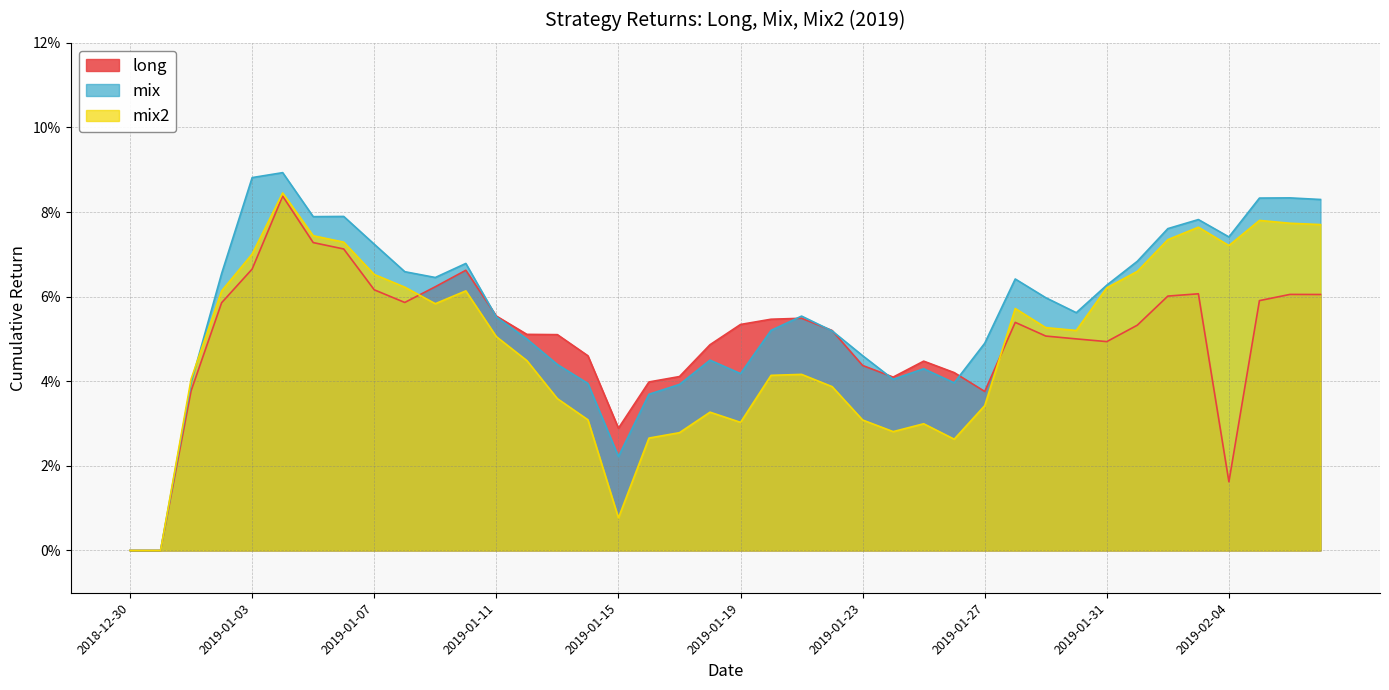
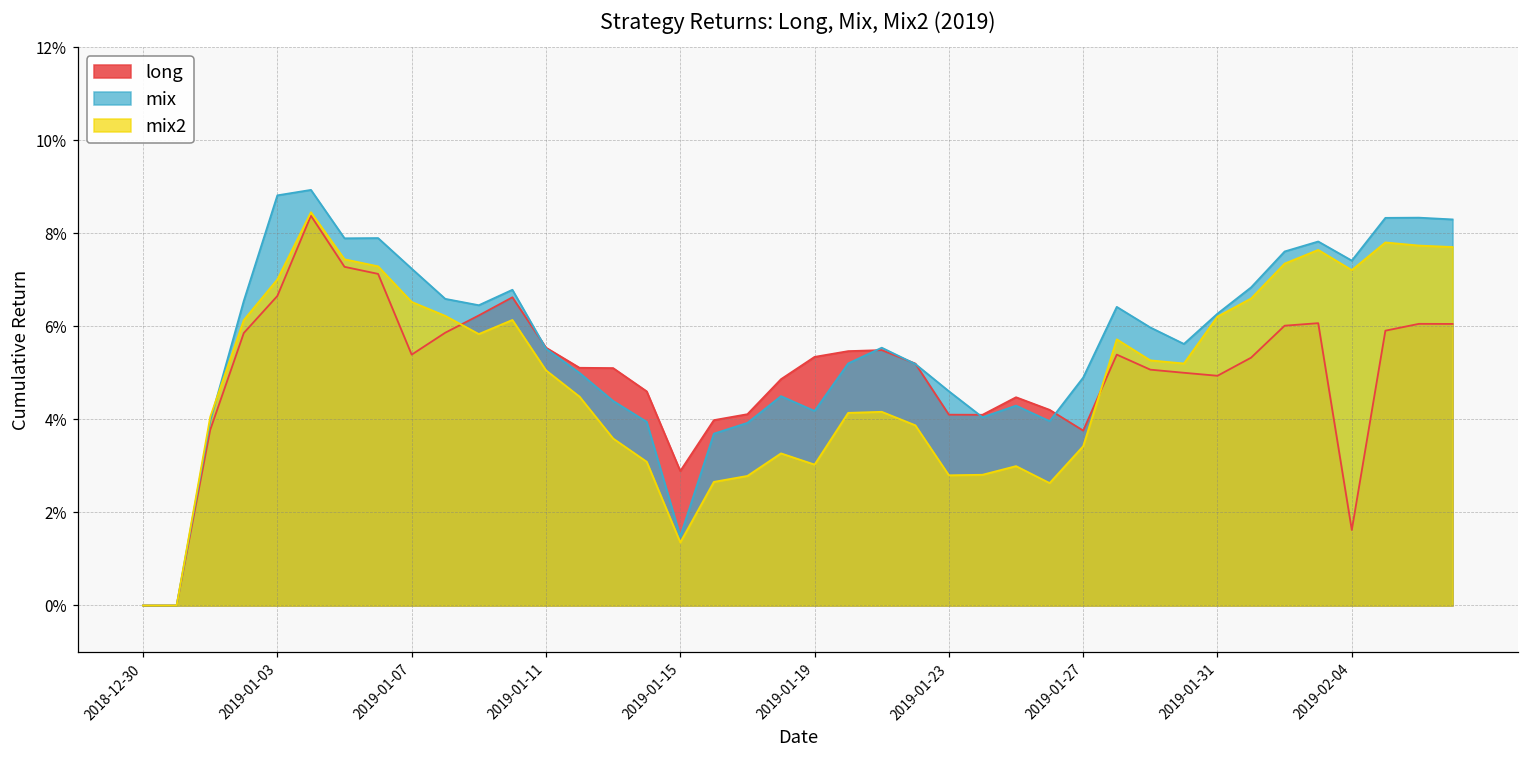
long, 2019-01-07: 6.2% -> 5.4%
mix, 2019-01-15: 2.2% -> 1.5%
mix2, 2019-01-15: 0.8% -> 1.4%
long, 2019-01-23: 4.4% -> 4.1%
mix2, 2019-01-23: 3.1% -> 2.8%
